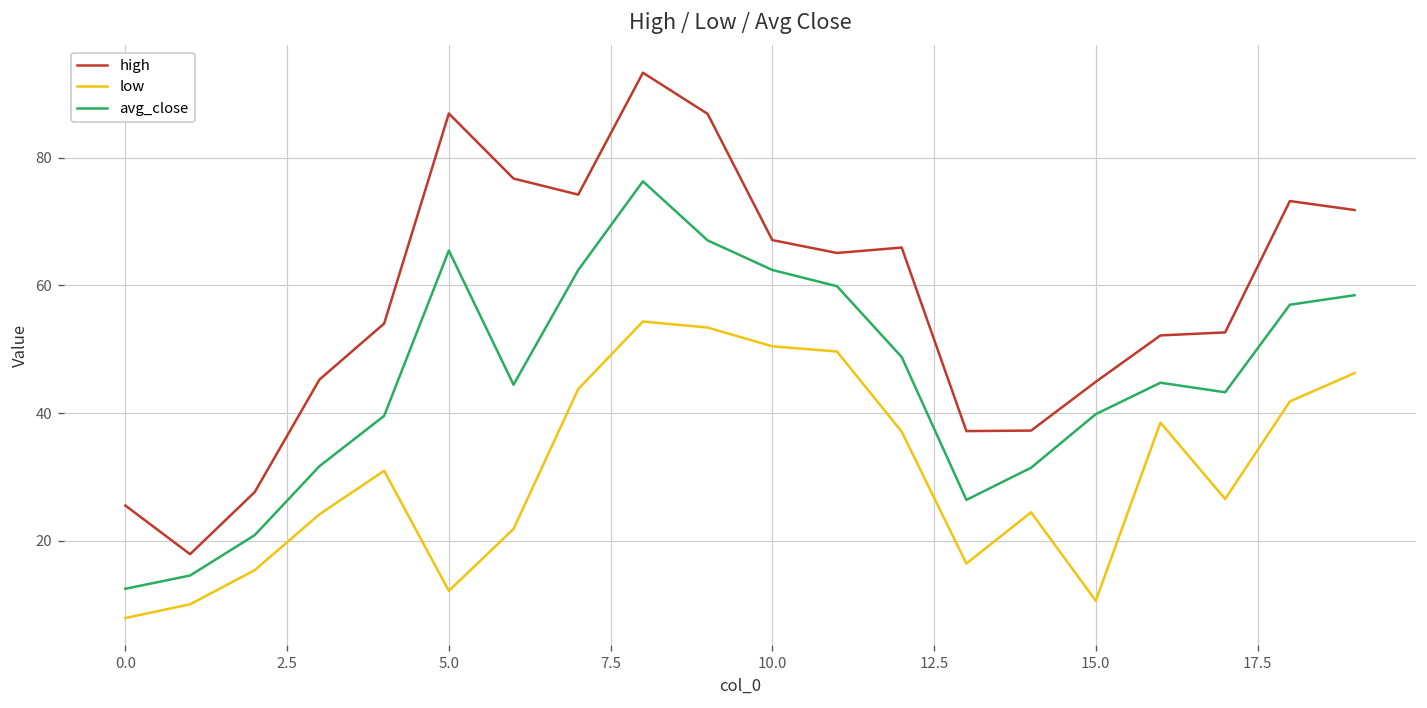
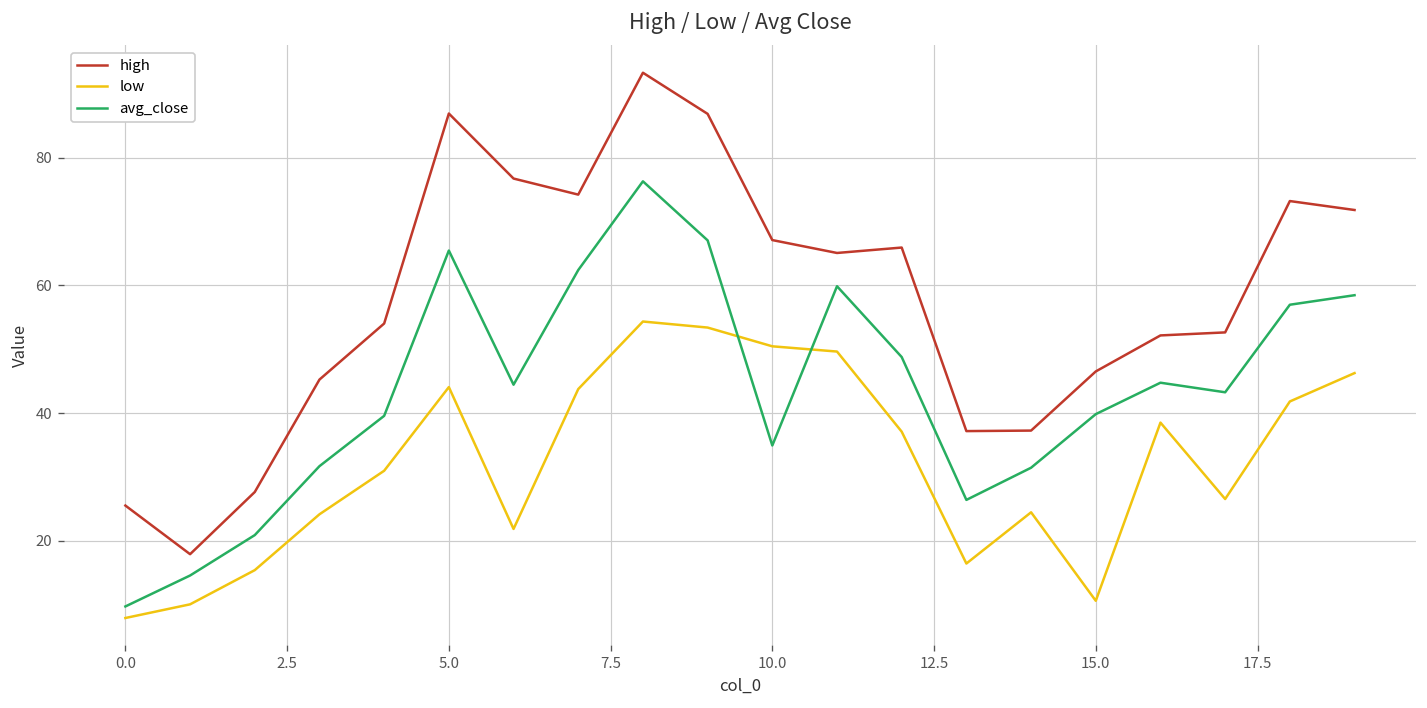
avg_close, 0.0: 13 -> 10
low, 5.0: 12 -> 44
avg_close, 10.0: 62 -> 35
high, 15.0: 45 -> 47
